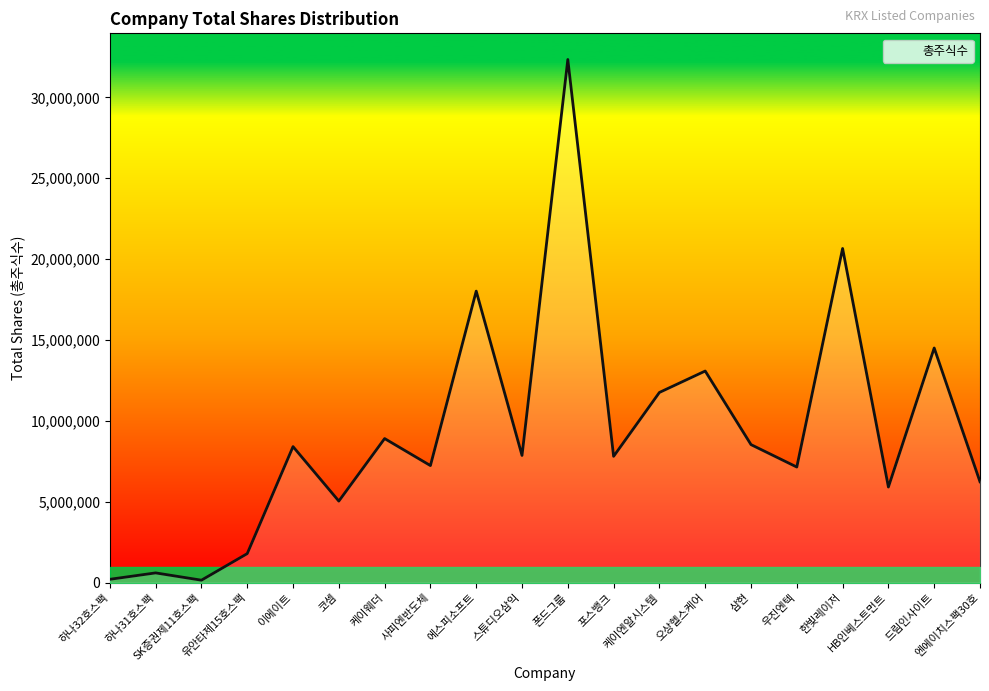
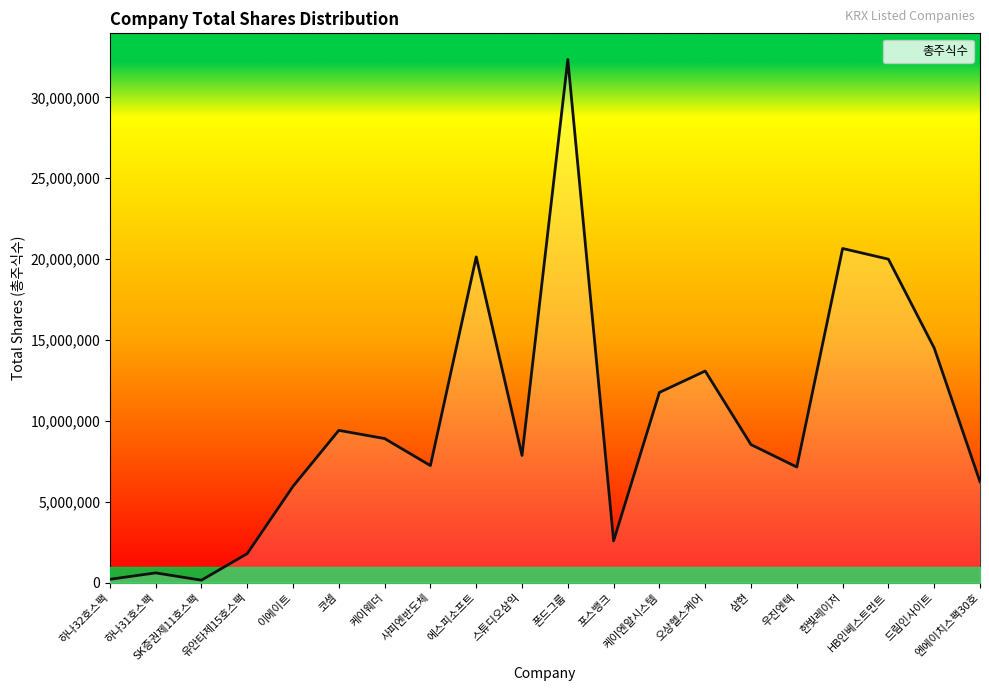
총주식수, 이에이트: 8,400,000 -> 6,000,000
총주식수, 코셈: 5,000,000 -> 9,400,000
총주식수, 에스피소프트: 18,000,000 -> 20,100,000
총주식수, 포스뱅크: 7,800,000 -> 2,600,000
총주식수, HB인베스트먼트: 5,900,000 -> 20,000,000
